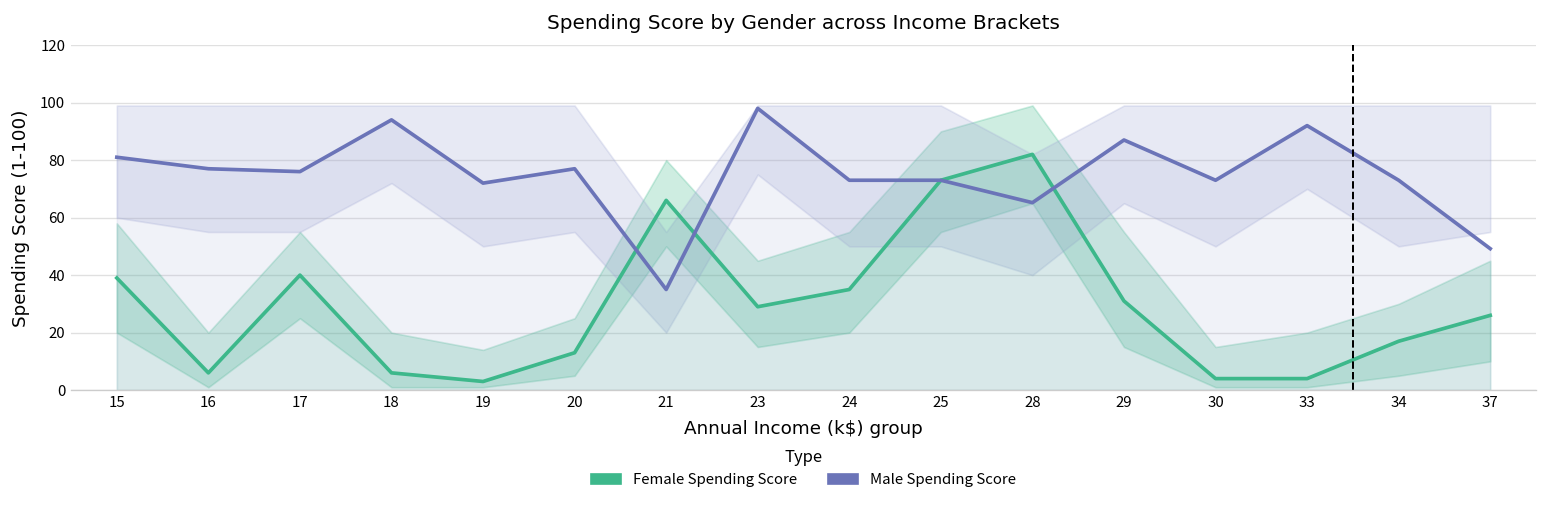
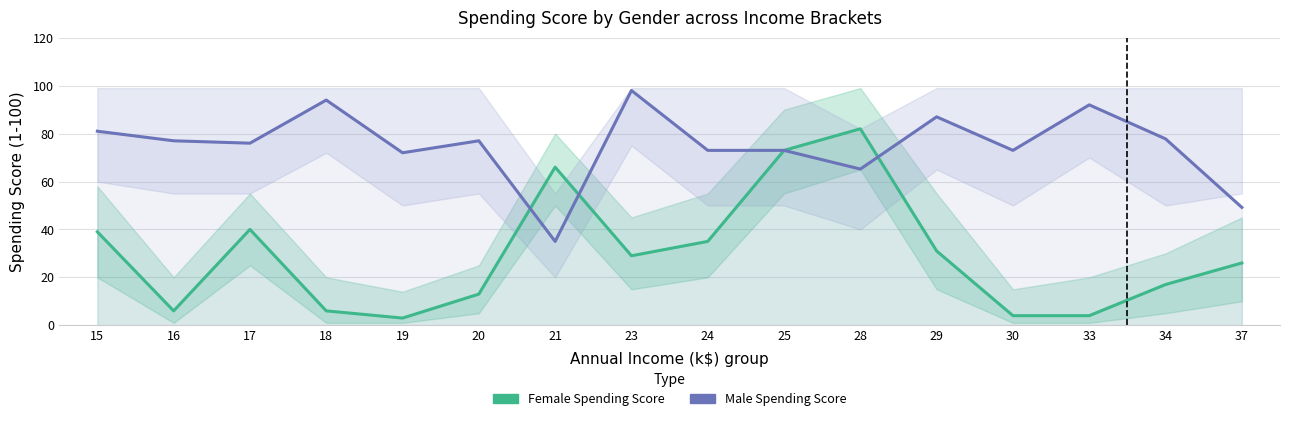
Male Spending Score, 34: 73 -> 78
